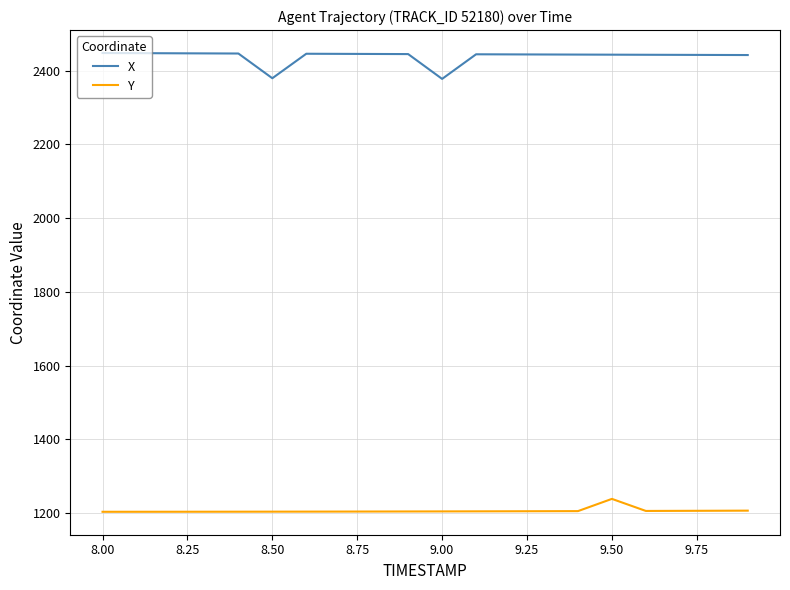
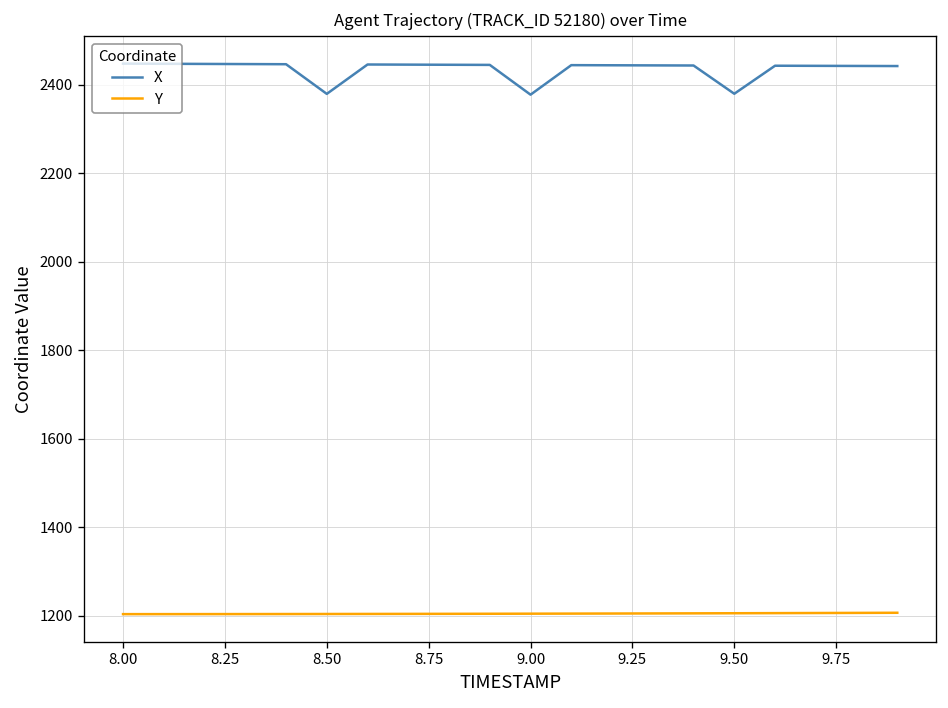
X, 9.50: 2440 -> 2380
Y, 9.50: 1240 -> 1210
